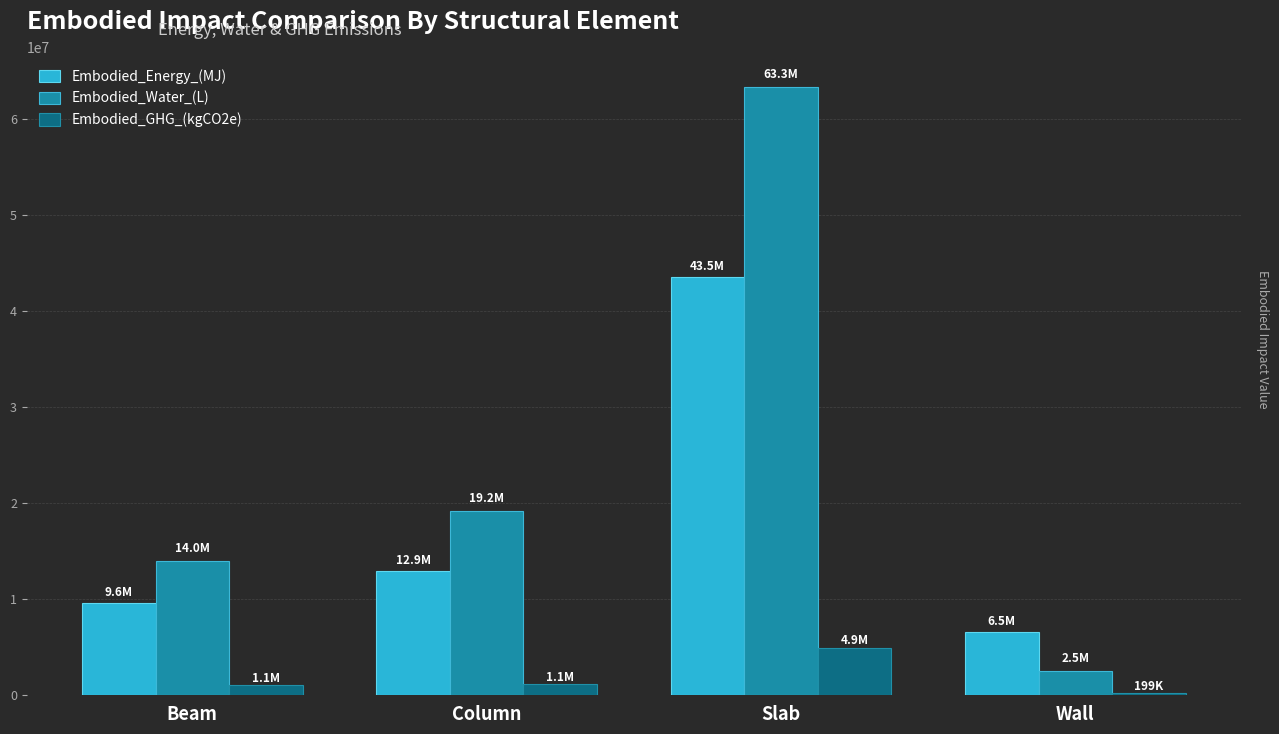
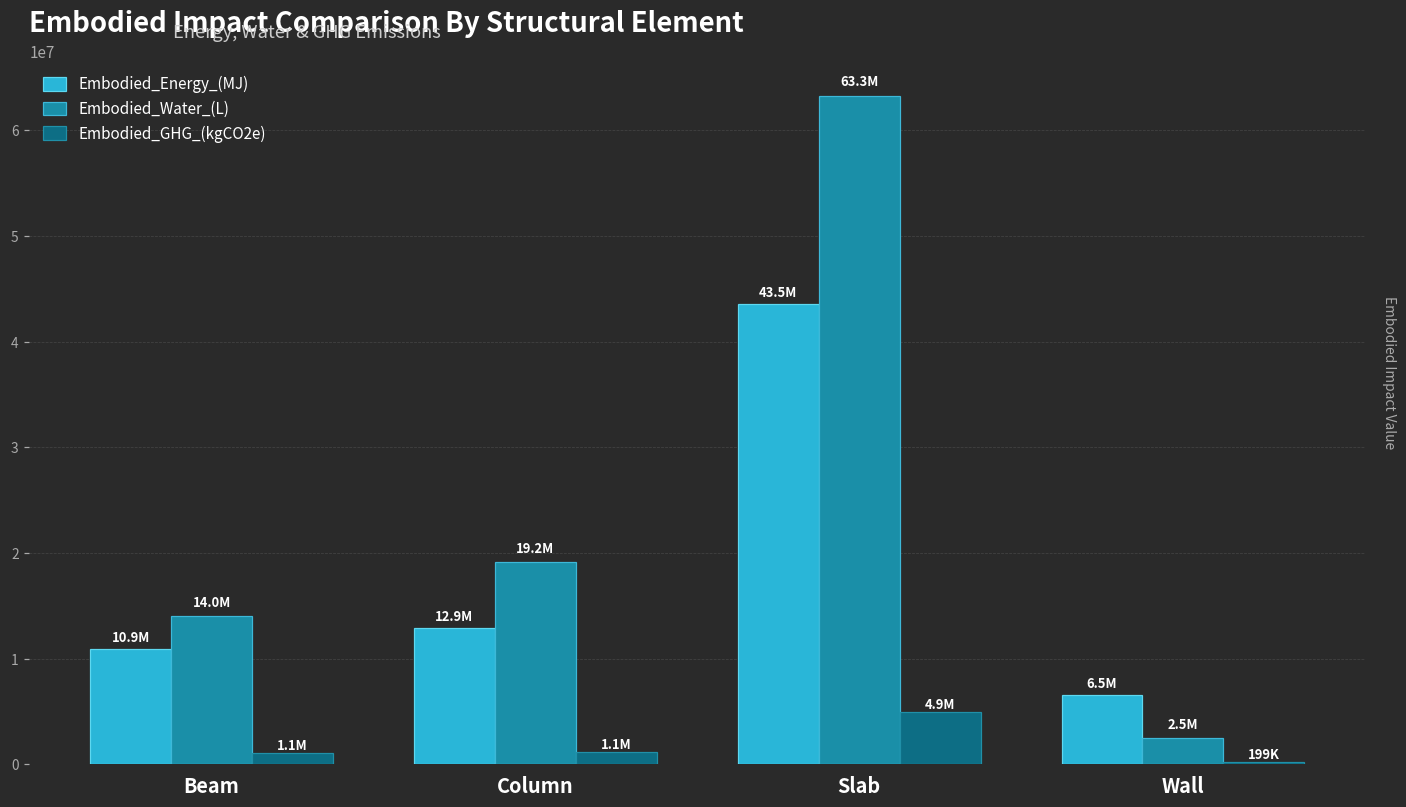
Embodied_Energy_(MJ), Beam: 9.6M -> 10.9M
